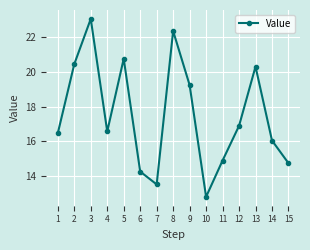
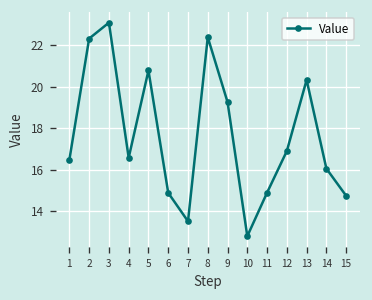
2: 20.5 -> 22.3
6: 14.3 -> 14.9
